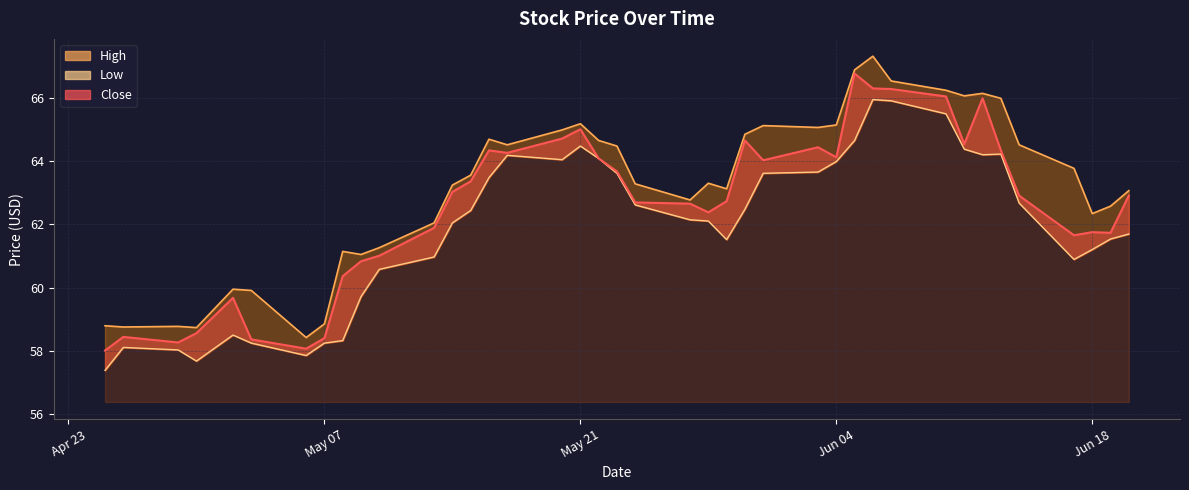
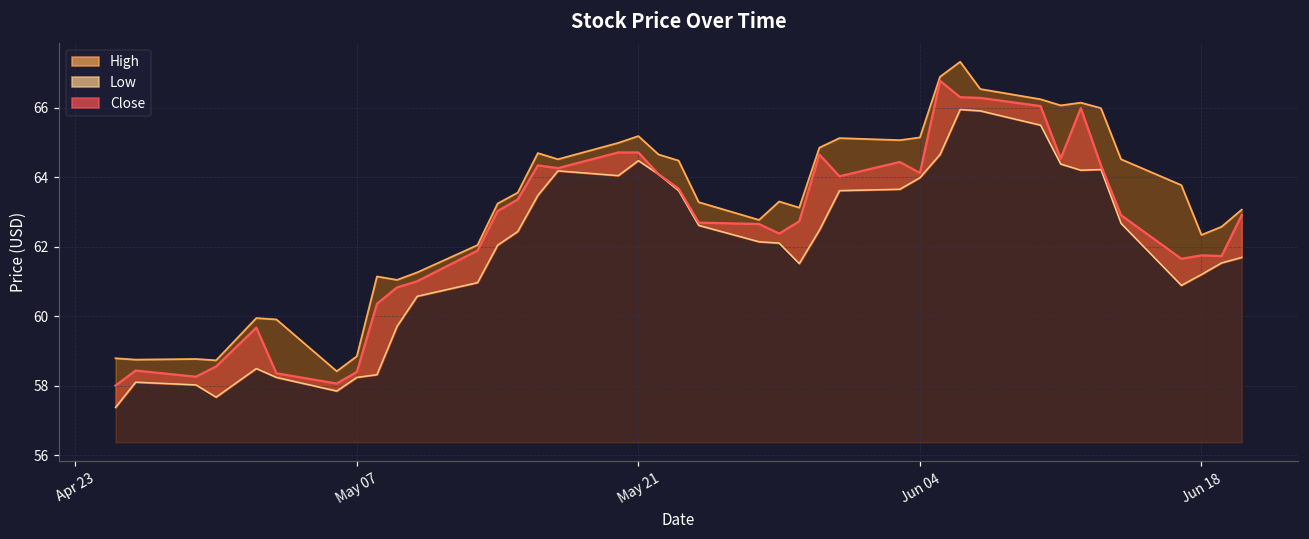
Close, May 21: 65.0 -> 64.7
